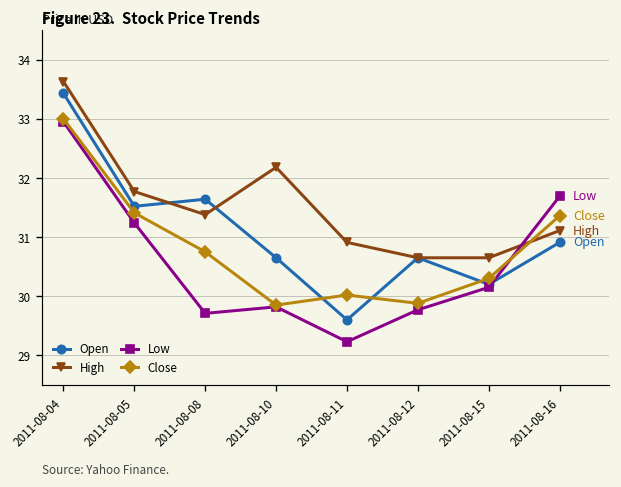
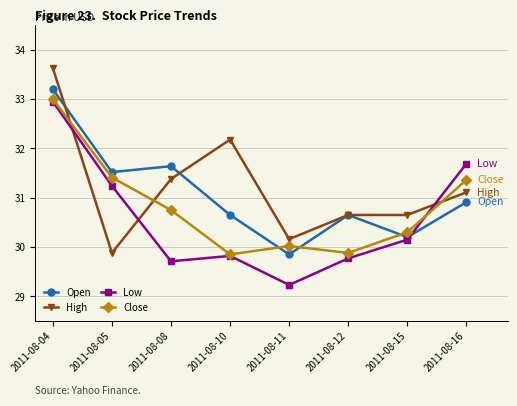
Open, 2011-08-04: 33.4 -> 33.2
High, 2011-08-05: 31.8 -> 29.9
Open, 2011-08-11: 29.6 -> 29.9
High, 2011-08-11: 30.9 -> 30.2
